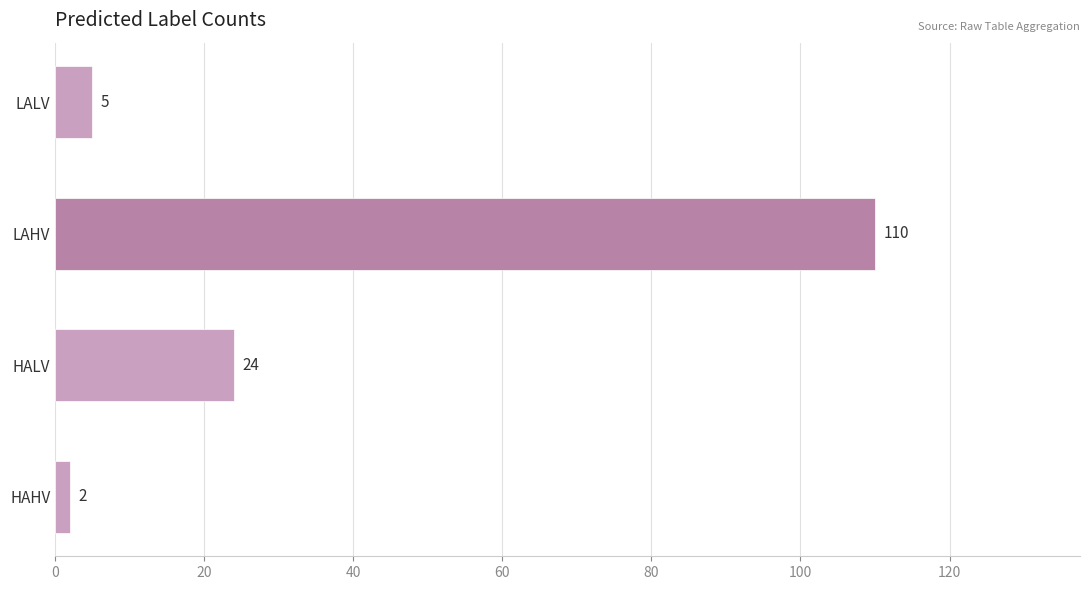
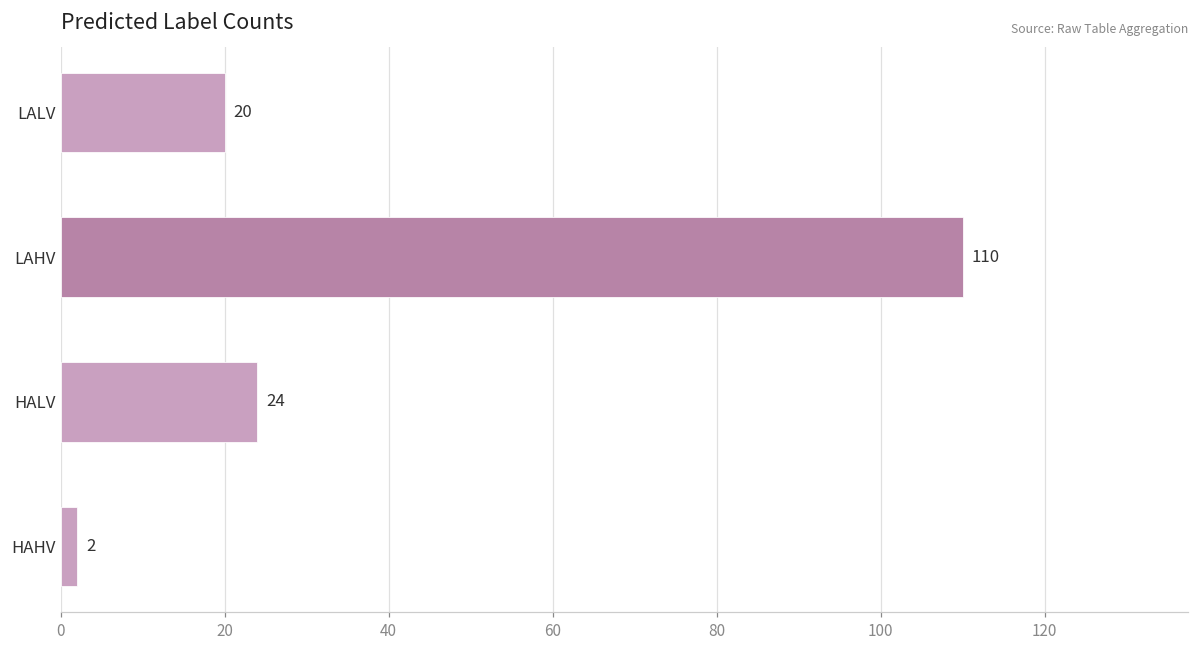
LALV: 5 -> 20
